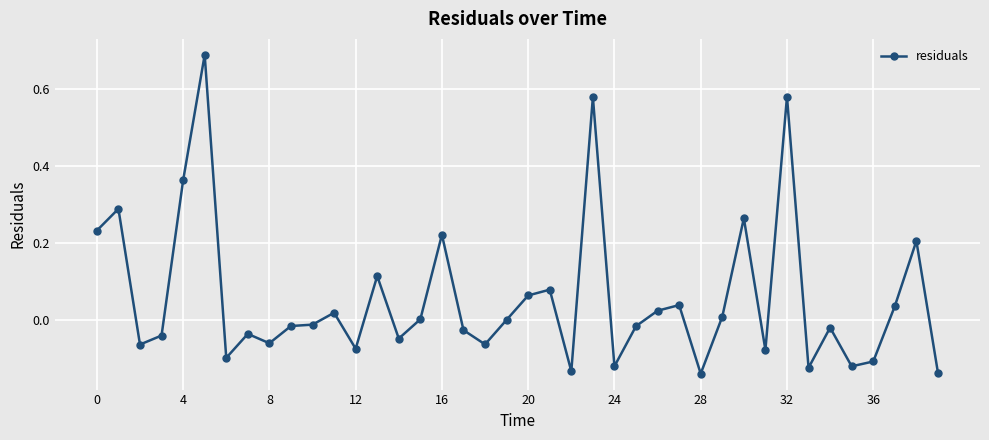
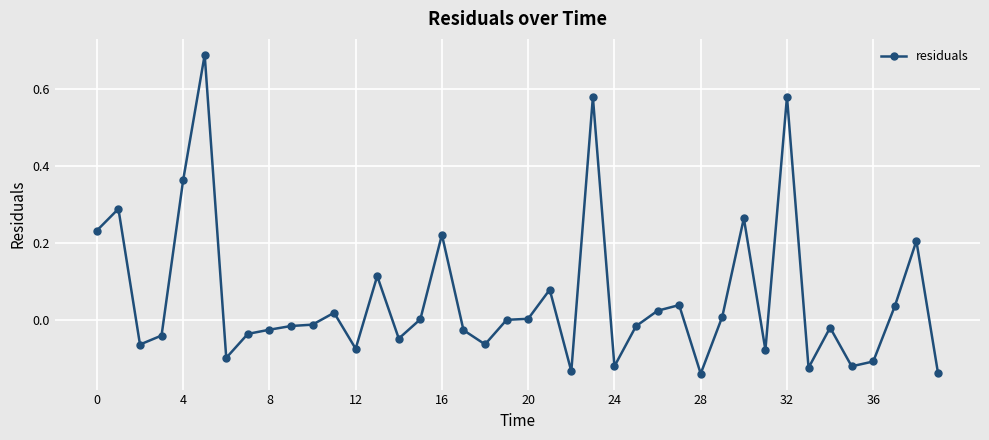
8: -0.06 -> -0.03
20: 0.06 -> 0.00
